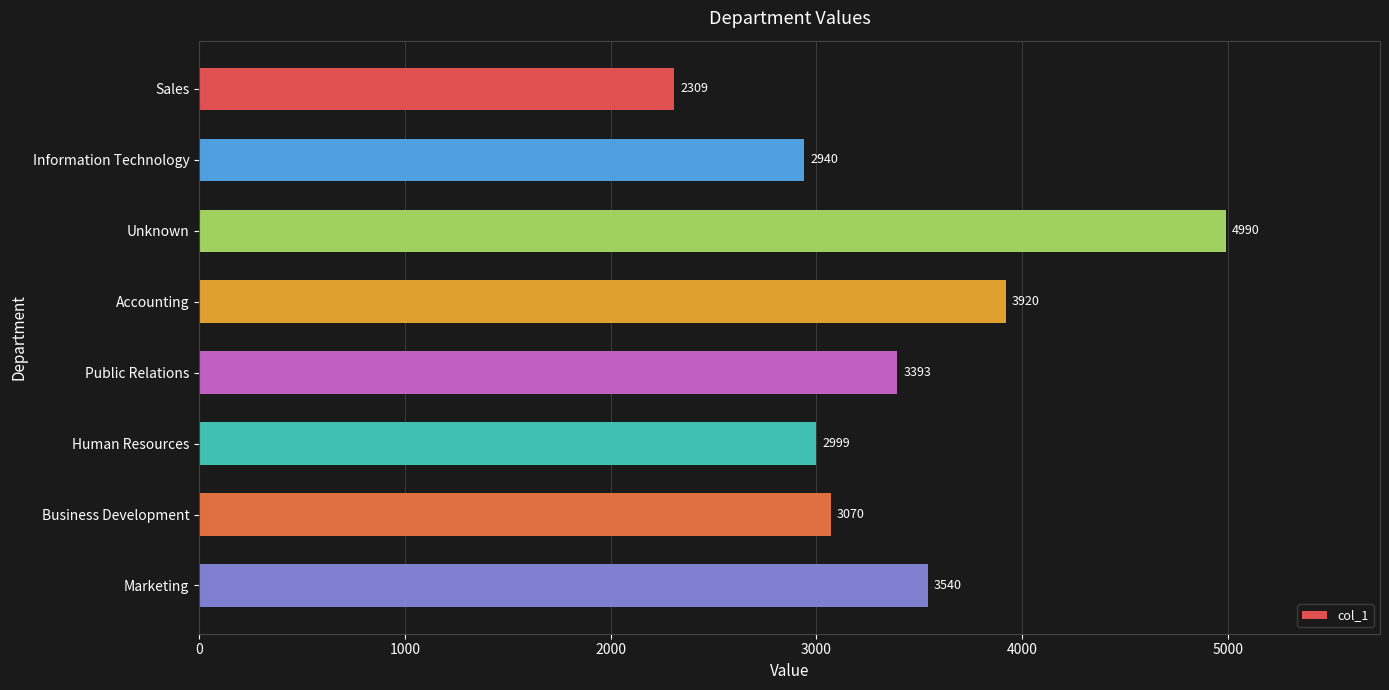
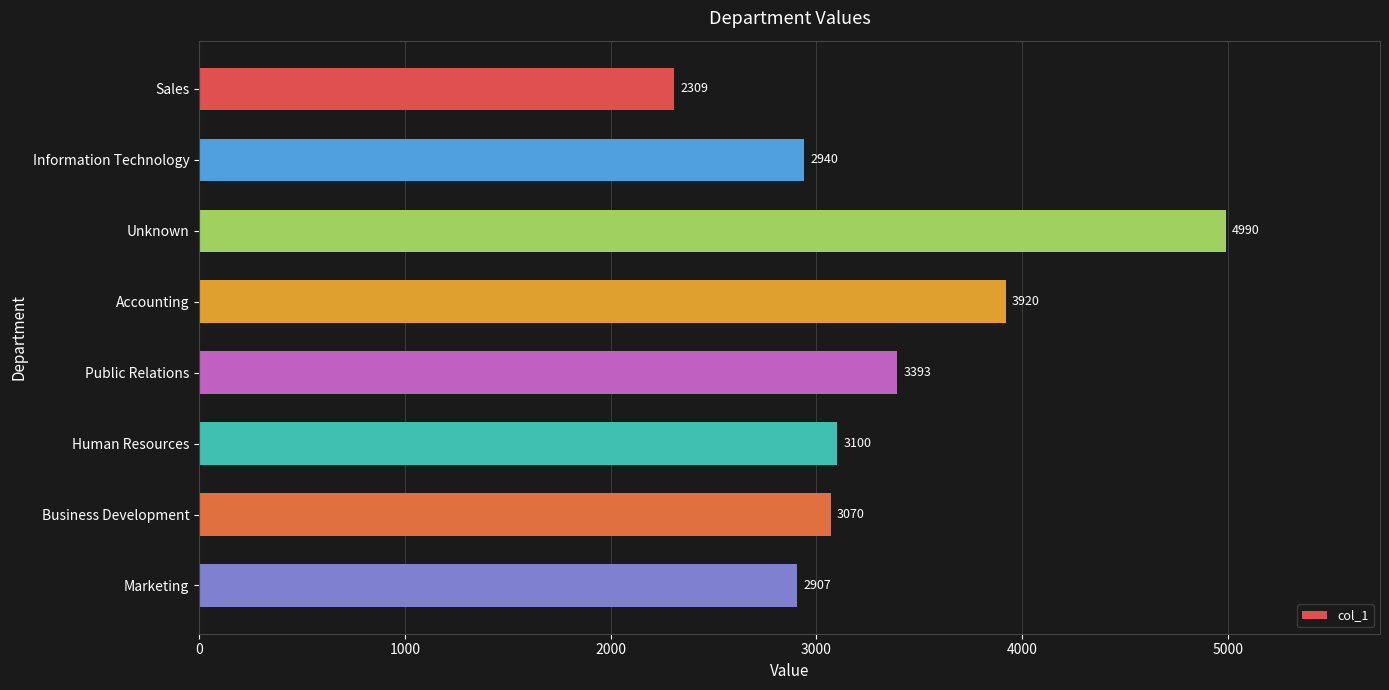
Human Resources: 2999 -> 3100
Marketing: 3540 -> 2907
